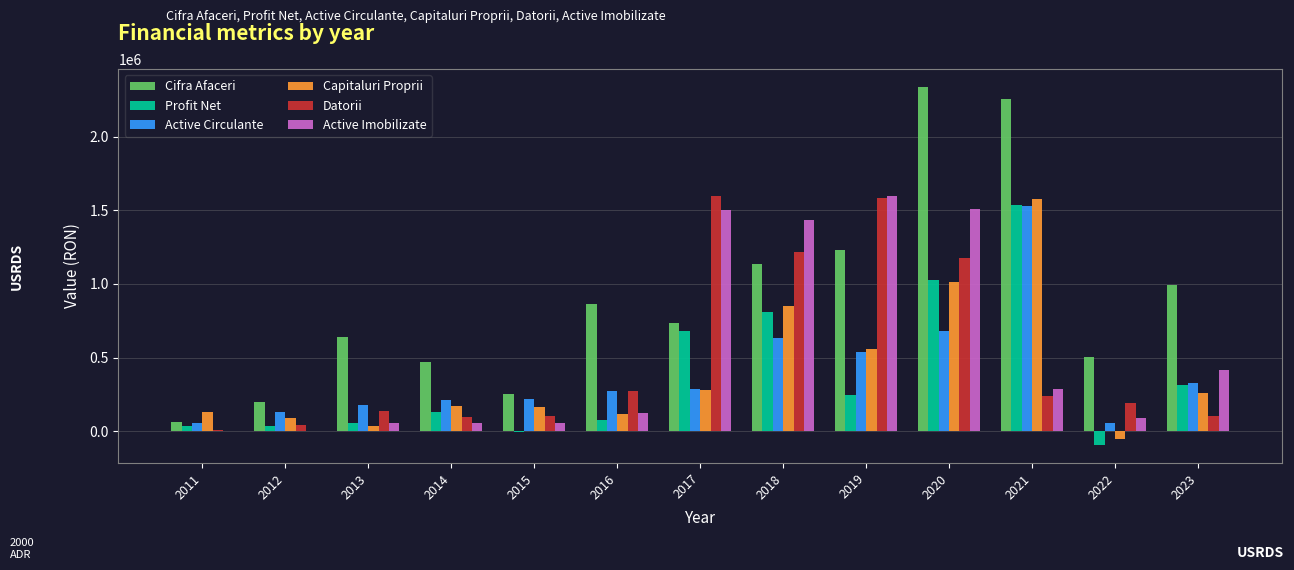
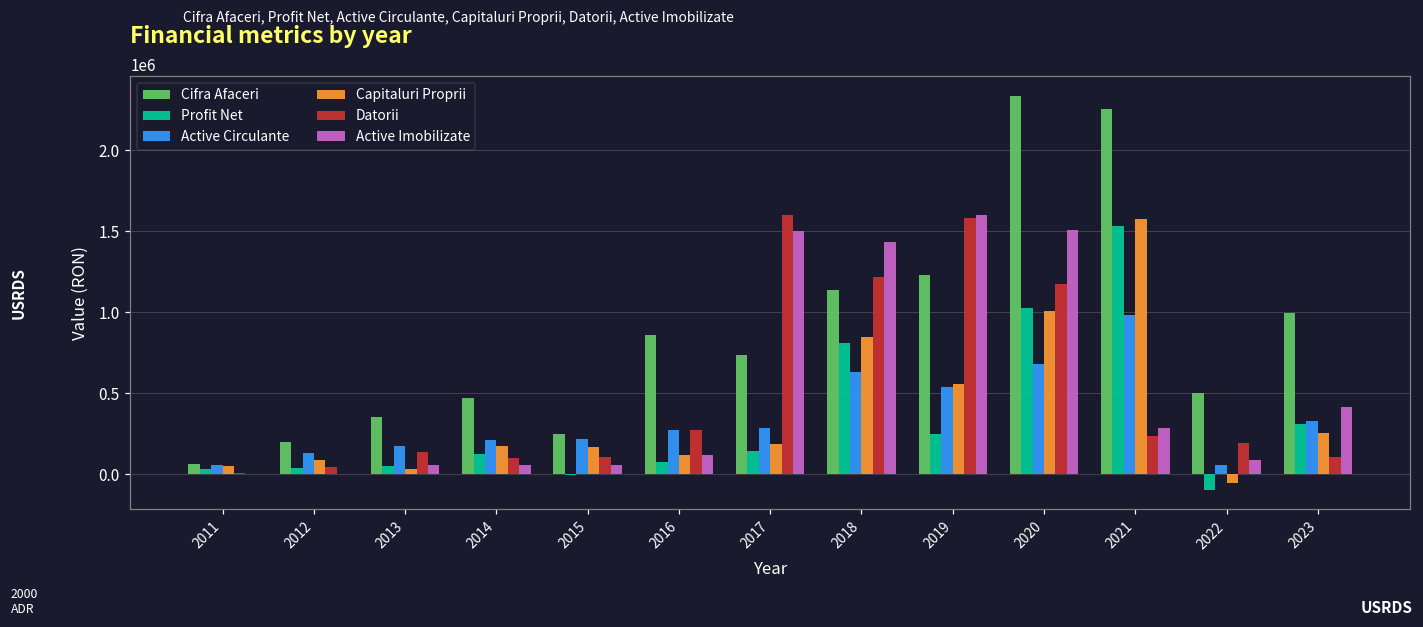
Capitaluri Proprii, 2011: 130000 -> 50000
Cifra Afaceri, 2013: 640000 -> 350000
Profit Net, 2017: 680000 -> 150000
Capitaluri Proprii, 2017: 280000 -> 190000
Active Circulante, 2021: 1530000 -> 990000
